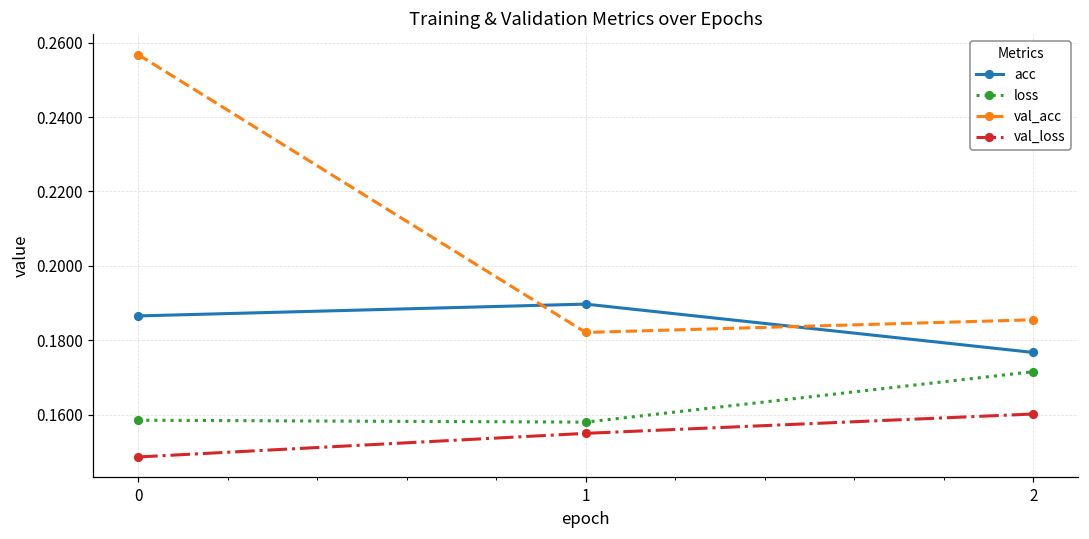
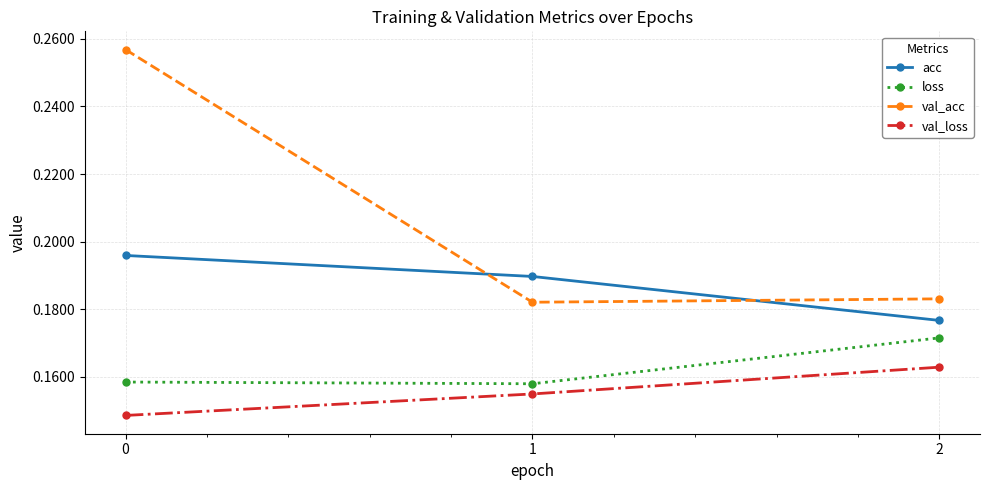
acc, 0: 0.187 -> 0.196
val_acc, 2: 0.186 -> 0.183
val_loss, 2: 0.160 -> 0.163
